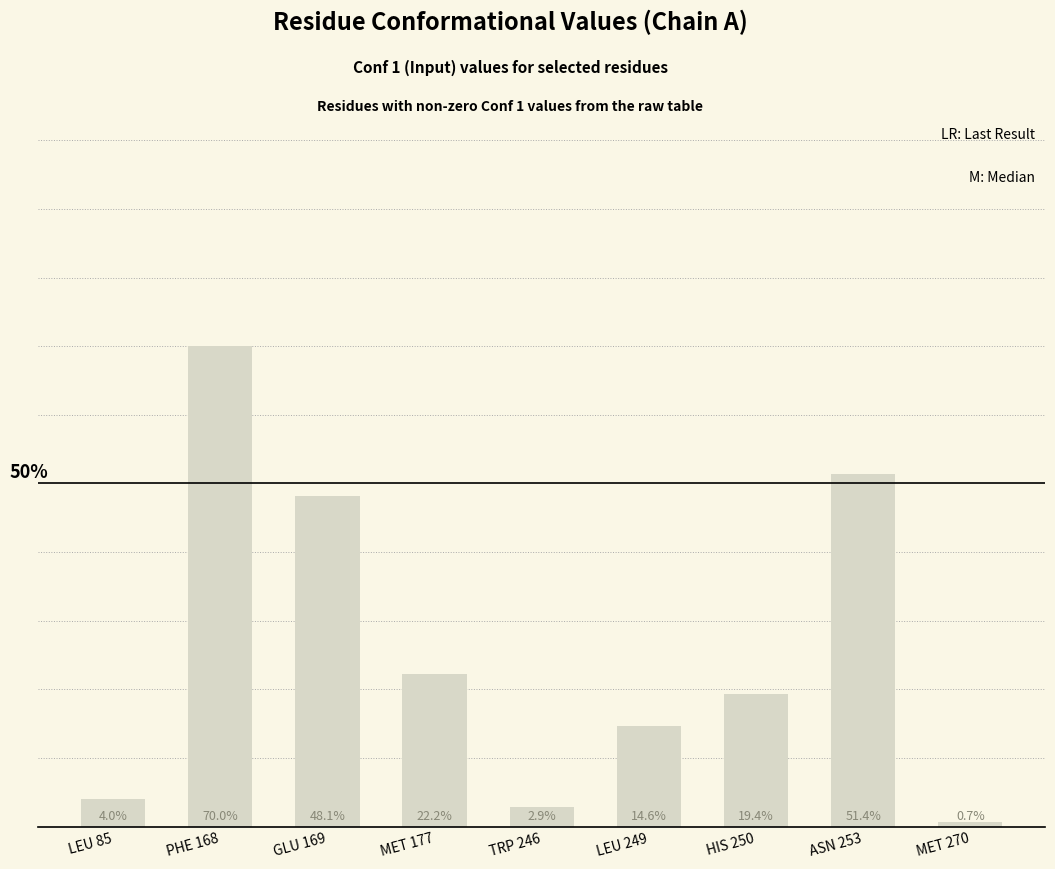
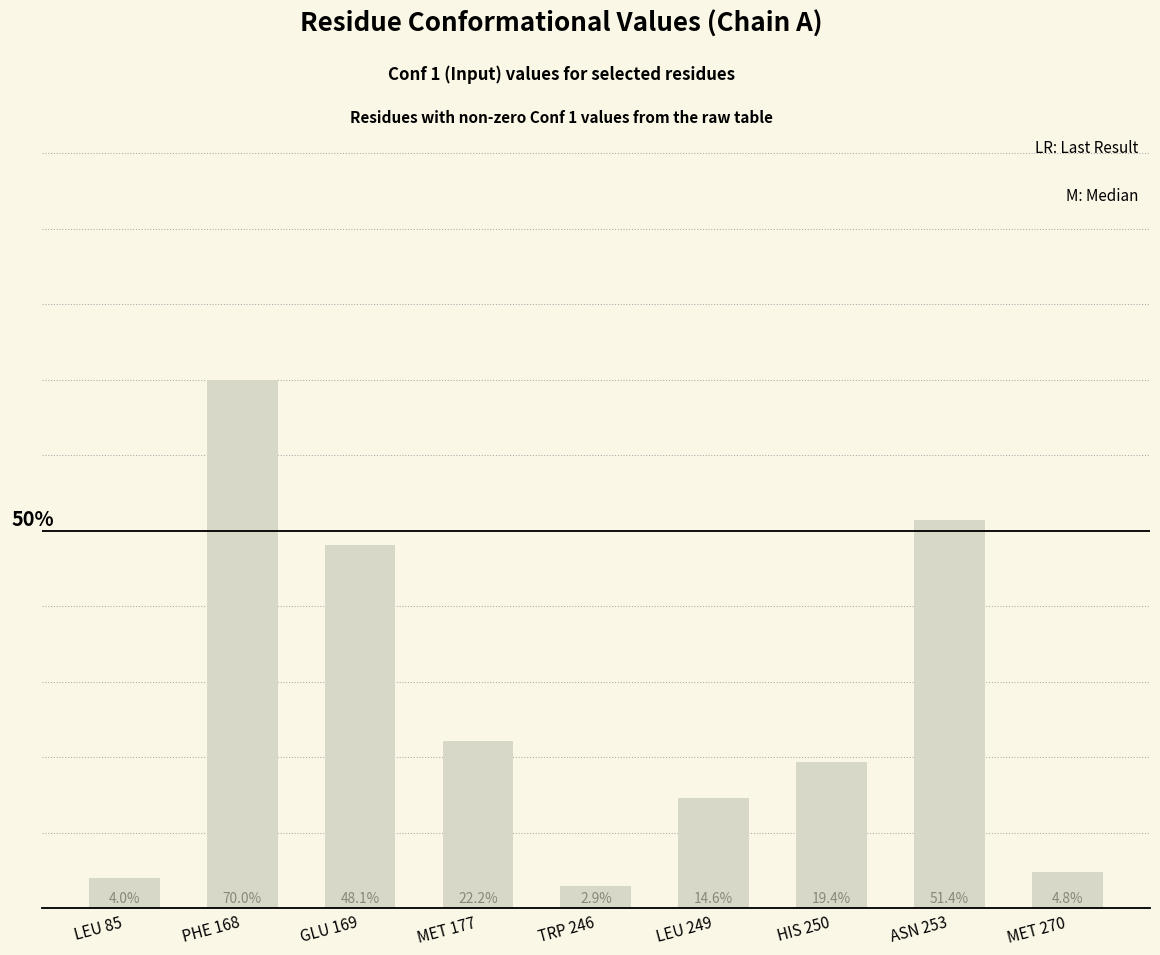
MET 270: 0.7% -> 4.8%
